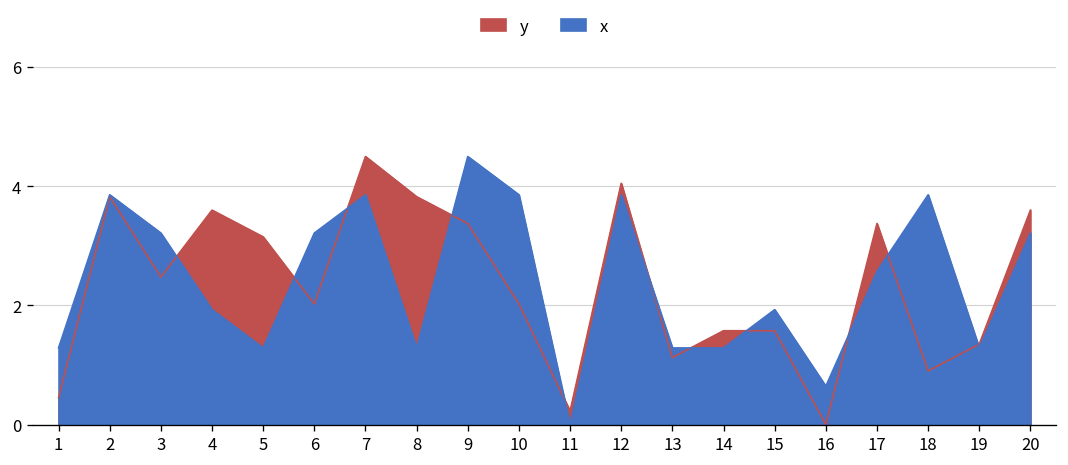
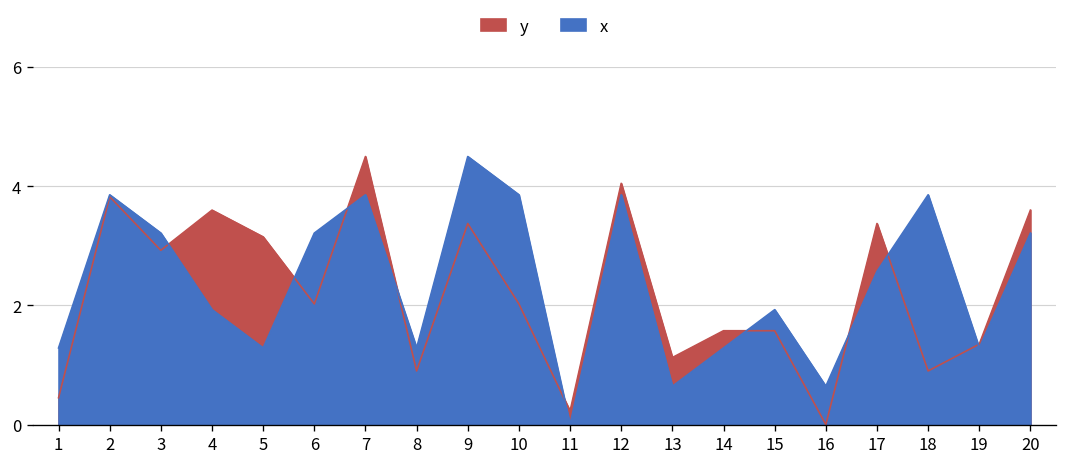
y, 3: 2.5 -> 2.9
y, 8: 3.8 -> 0.9
x, 13: 1.3 -> 0.6
